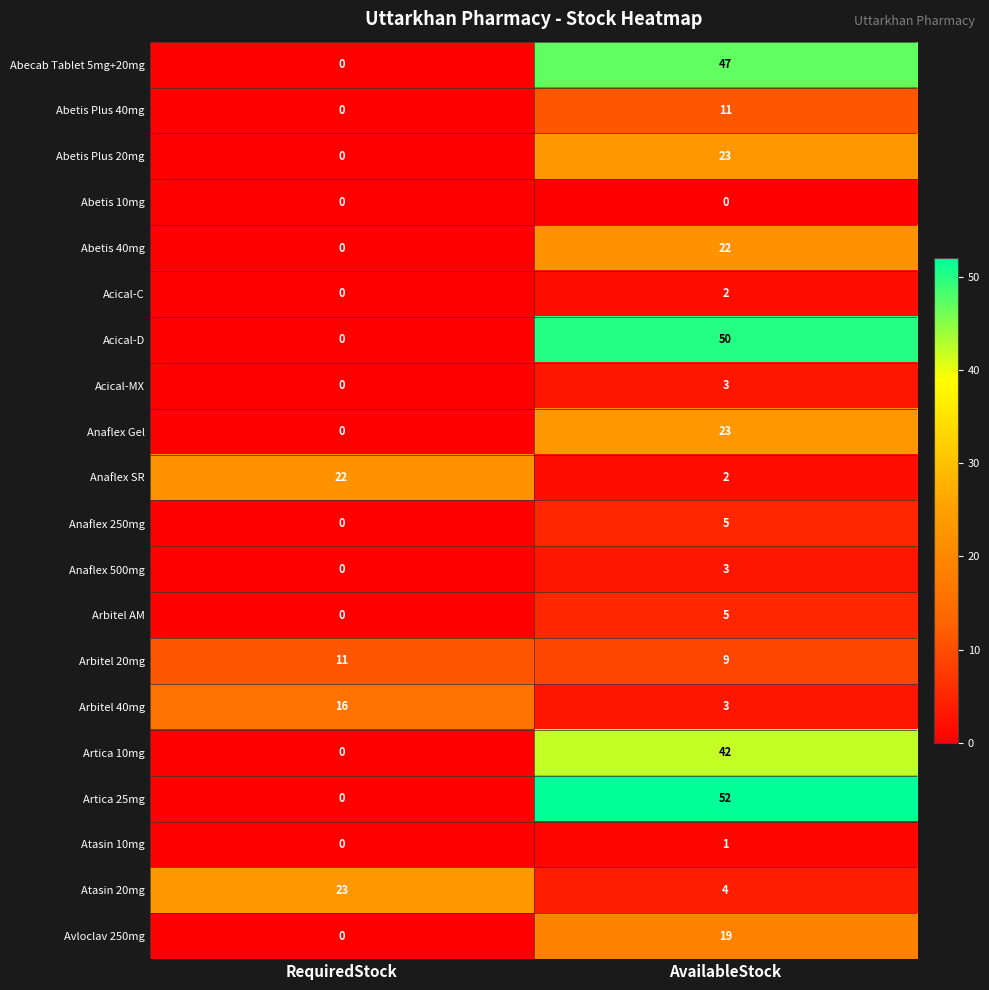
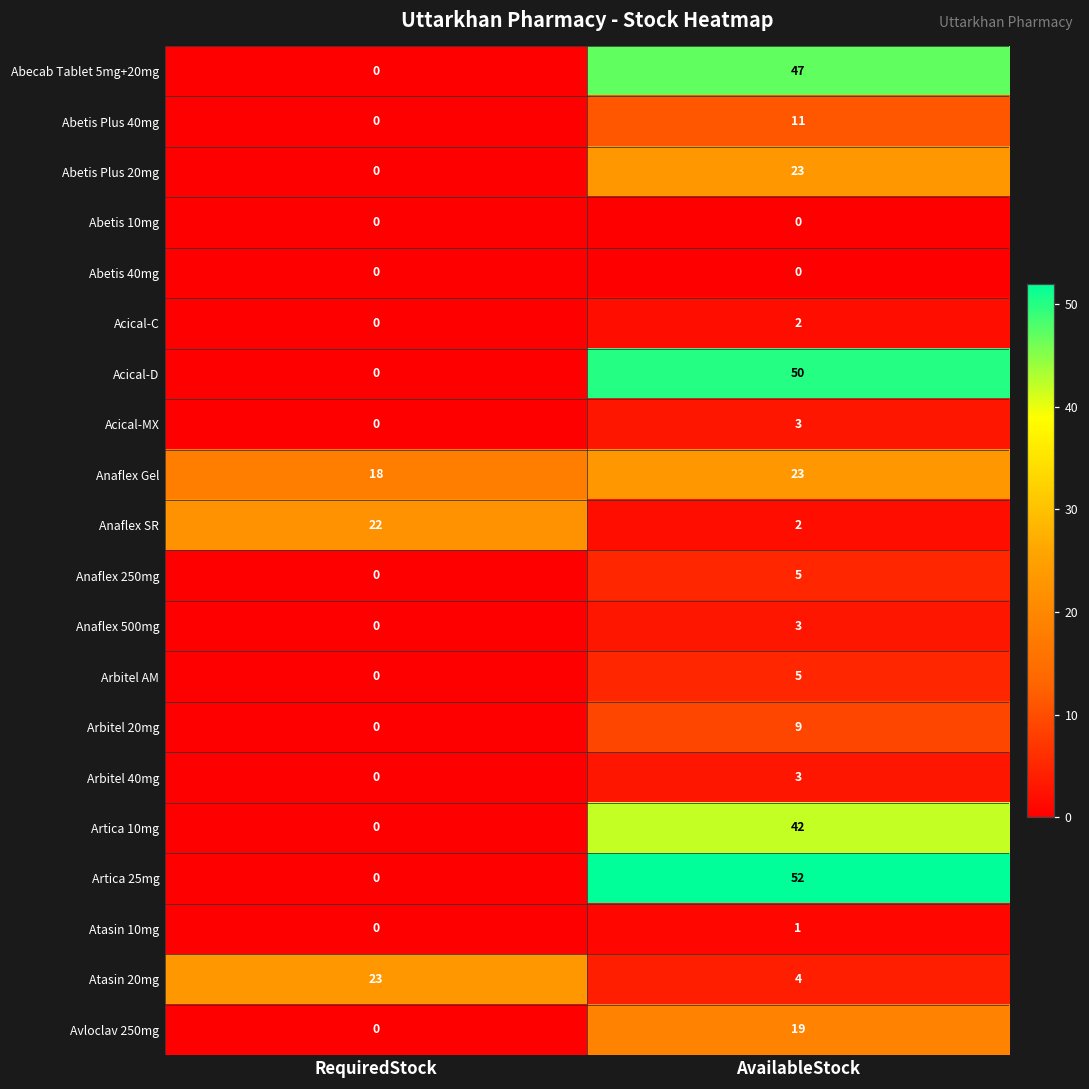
Abetis 40mg, AvailableStock: 22 -> 0
Anaflex Gel, RequiredStock: 0 -> 18
Arbitel 20mg, RequiredStock: 11 -> 0
Arbitel 40mg, RequiredStock: 16 -> 0
